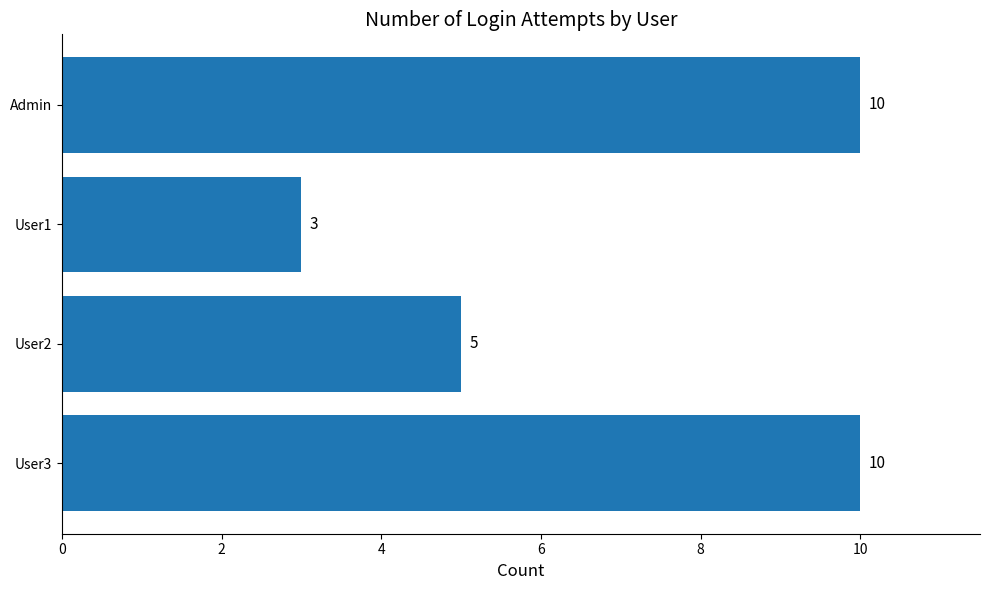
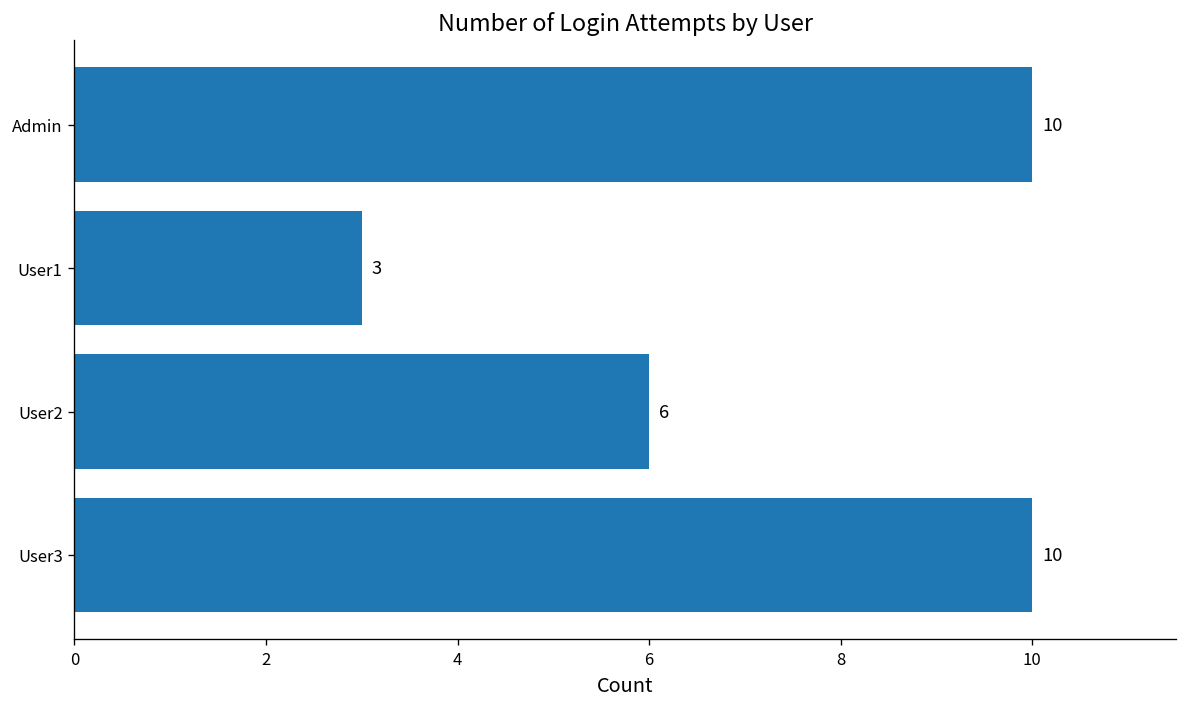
User2: 5 -> 6
